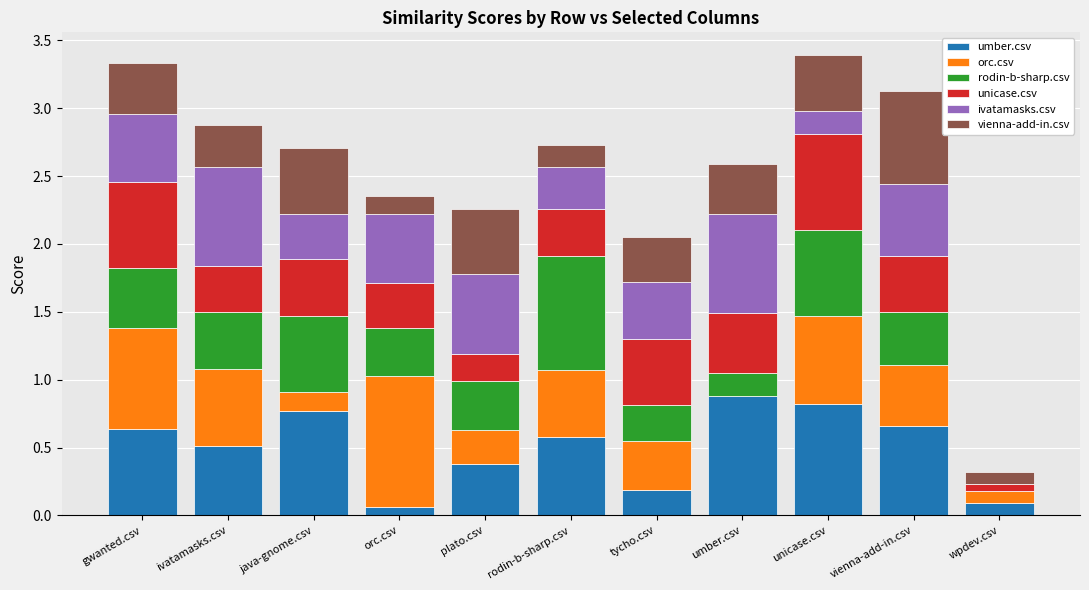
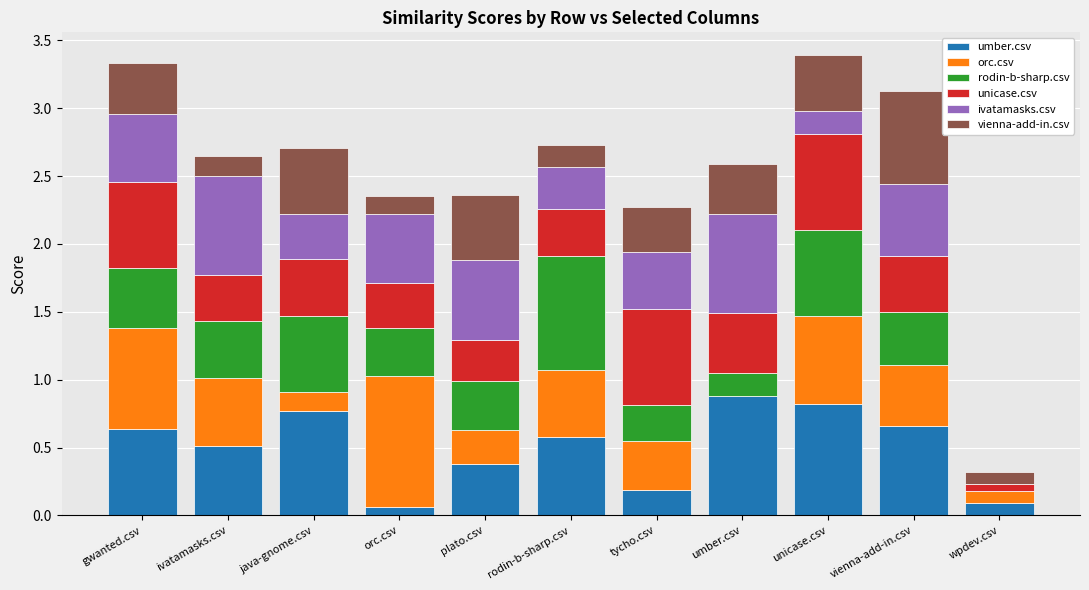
orc.csv, ivatamasks.csv: 0.57 -> 0.50
vienna-add-in.csv, ivatamasks.csv: 0.31 -> 0.15
unicase.csv, plato.csv: 0.2 -> 0.3
unicase.csv, tycho.csv: 0.49 -> 0.71
